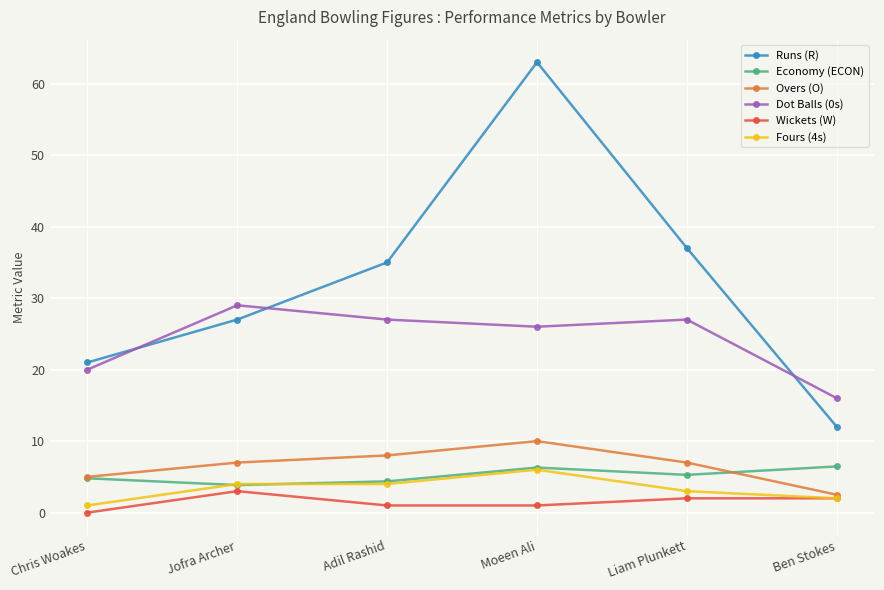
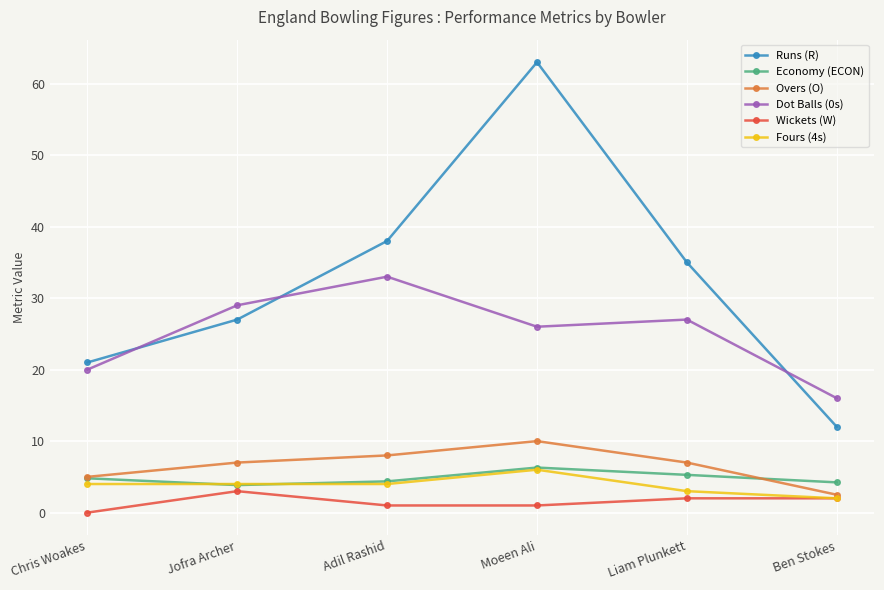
Fours (4s), Chris Woakes: 1 -> 4
Runs (R), Adil Rashid: 35 -> 38
Dot Balls (0s), Adil Rashid: 27 -> 33
Runs (R), Liam Plunkett: 37 -> 35
Economy (ECON), Ben Stokes: 6 -> 4
